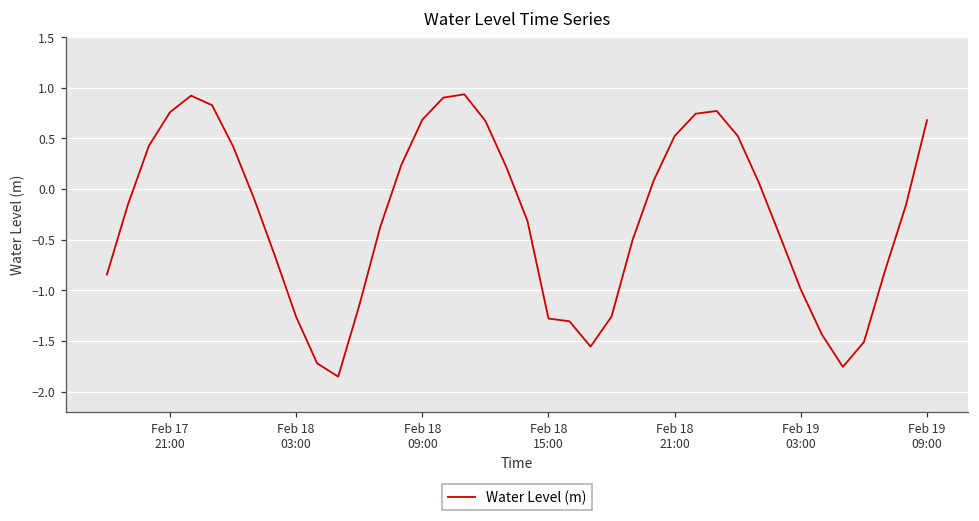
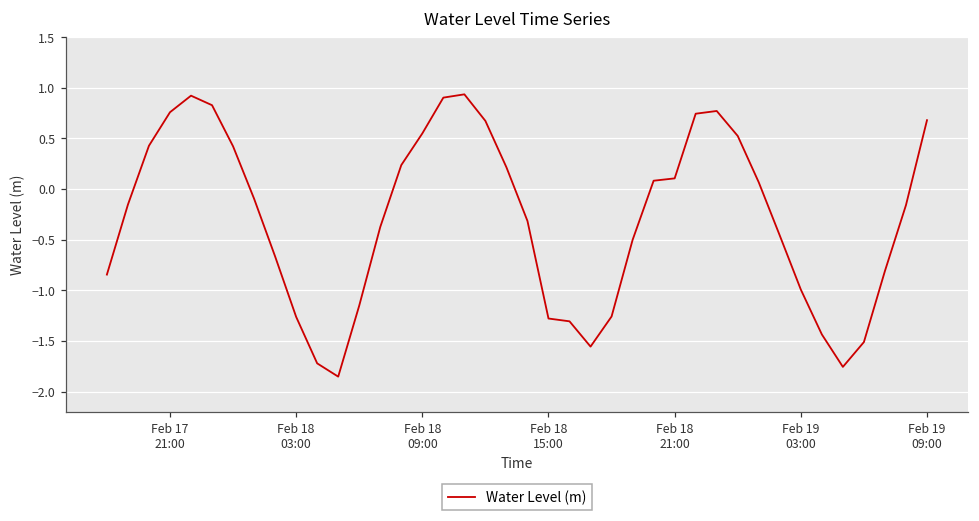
Feb 18 09:00: 0.7 -> 0.5
Feb 18 21:00: 0.5 -> 0.1
